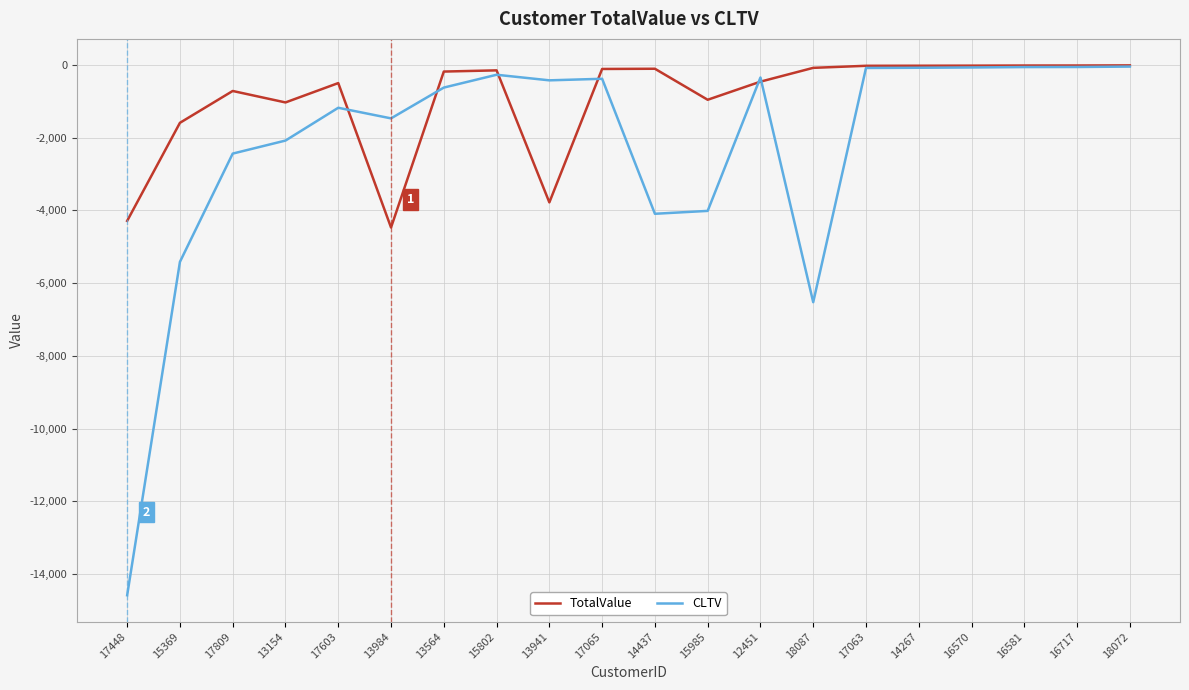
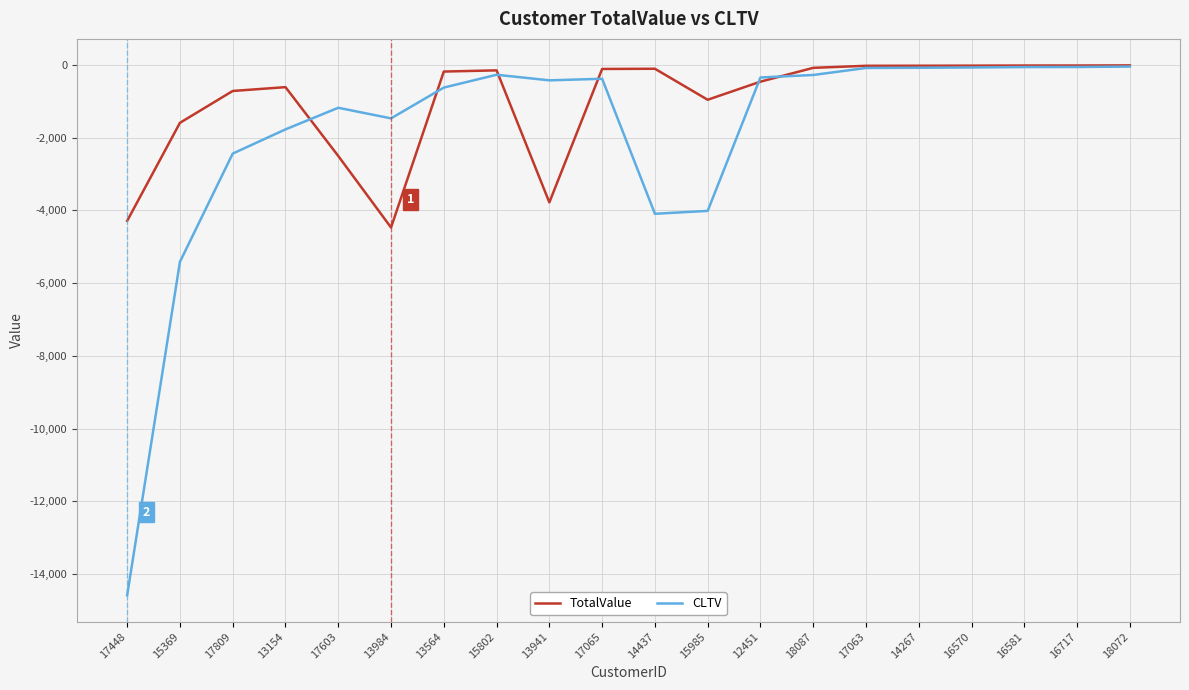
TotalValue, 13154: -1,000 -> -600
CLTV, 13154: -2,100 -> -1,800
TotalValue, 17603: -500 -> -2,500
CLTV, 18087: -6,500 -> -300
